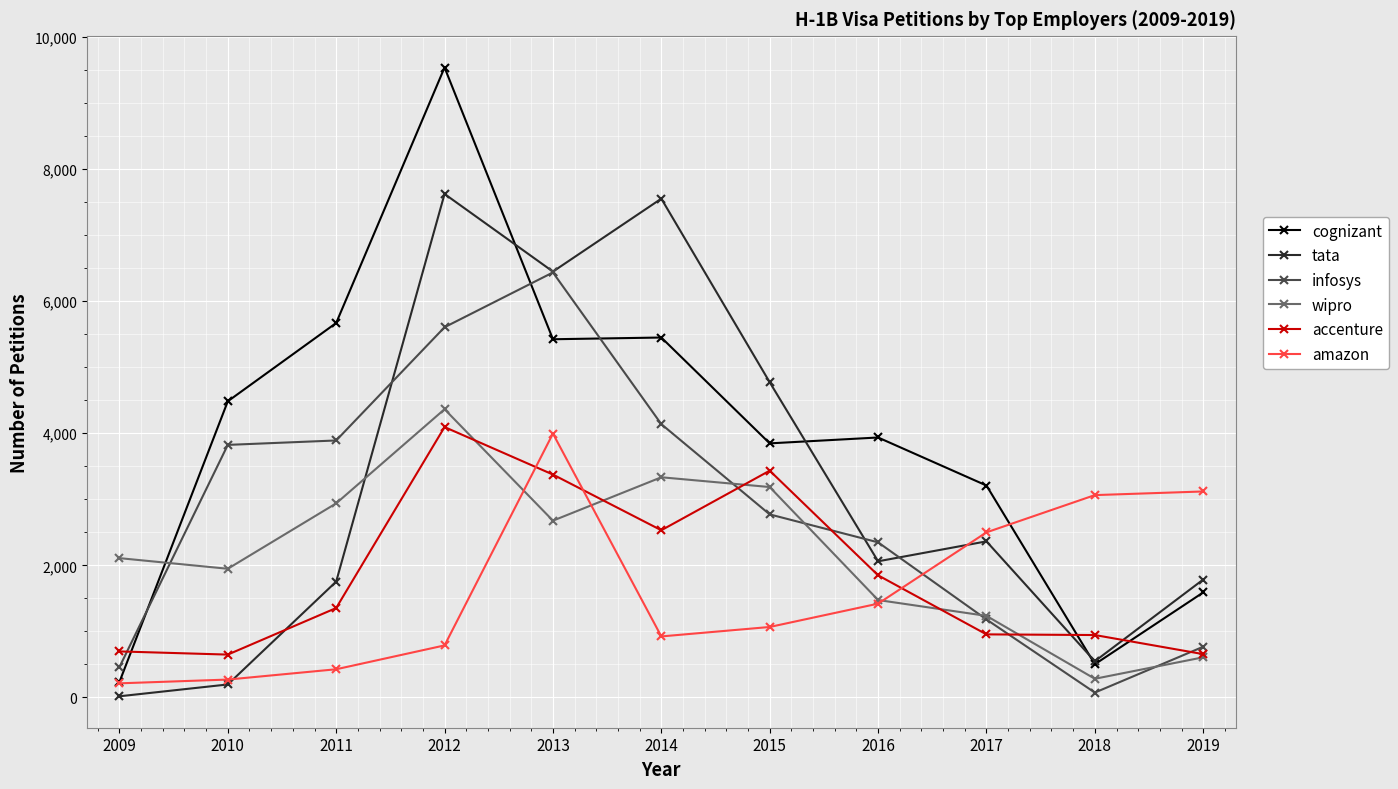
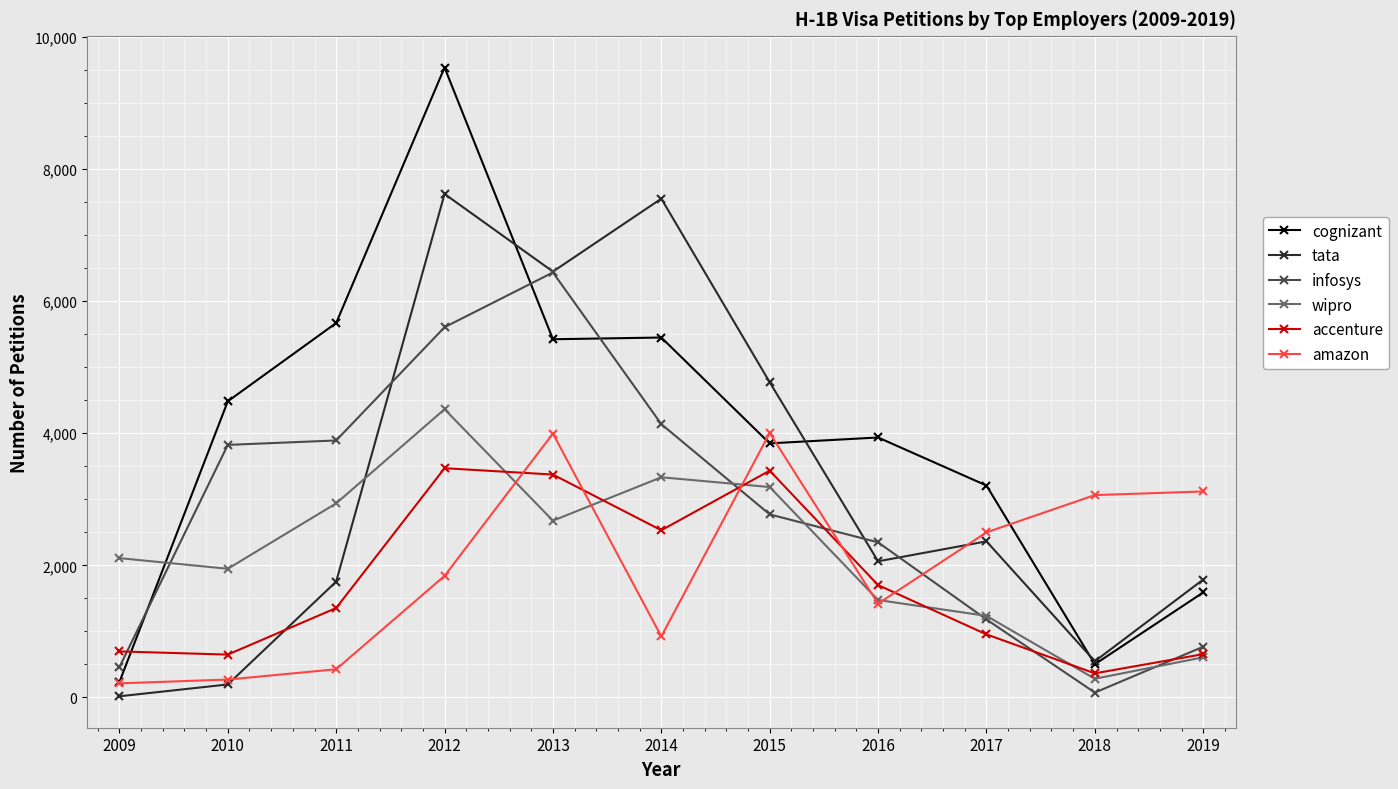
accenture, 2012: 4,100 -> 3,500
amazon, 2012: 800 -> 1,800
amazon, 2015: 1,100 -> 4,000
accenture, 2016: 1,800 -> 1,700
accenture, 2018: 900 -> 400
